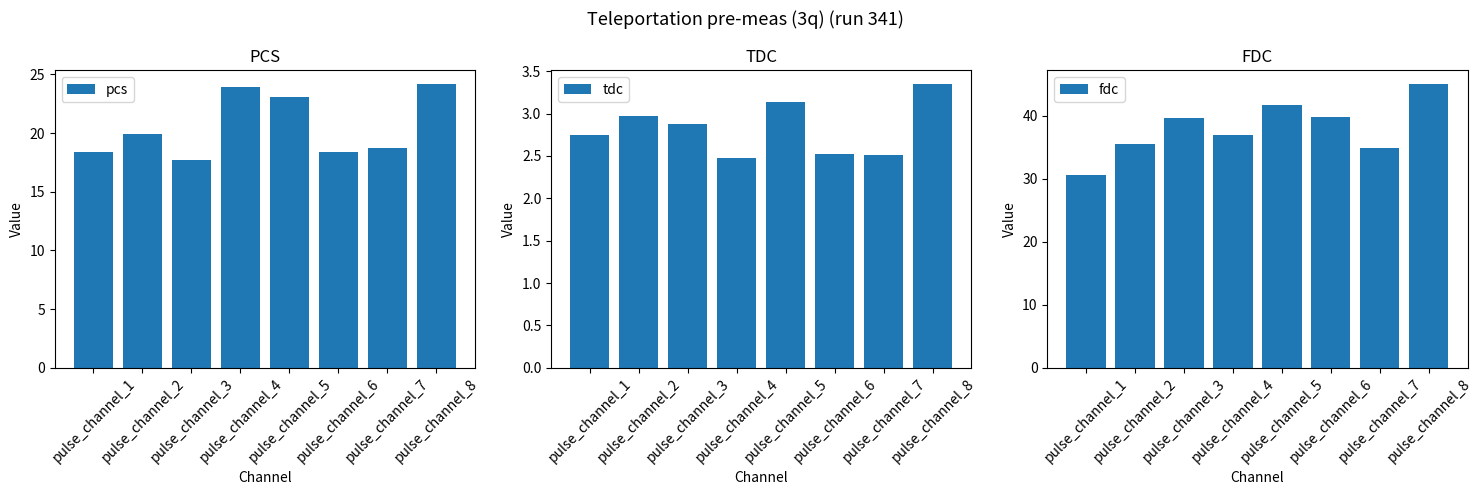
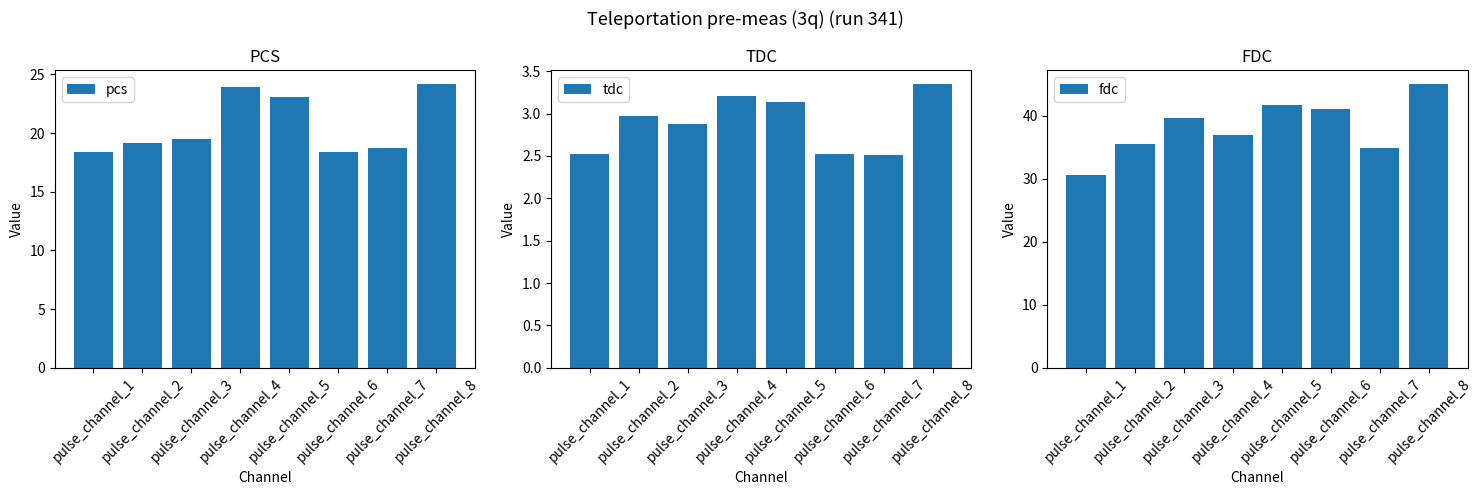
PCS, pulse_channel_2: 20.0 -> 19.2
PCS, pulse_channel_3: 17.7 -> 19.5
TDC, pulse_channel_1: 2.7 -> 2.5
TDC, pulse_channel_4: 2.5 -> 3.2
FDC, pulse_channel_6: 40 -> 41
